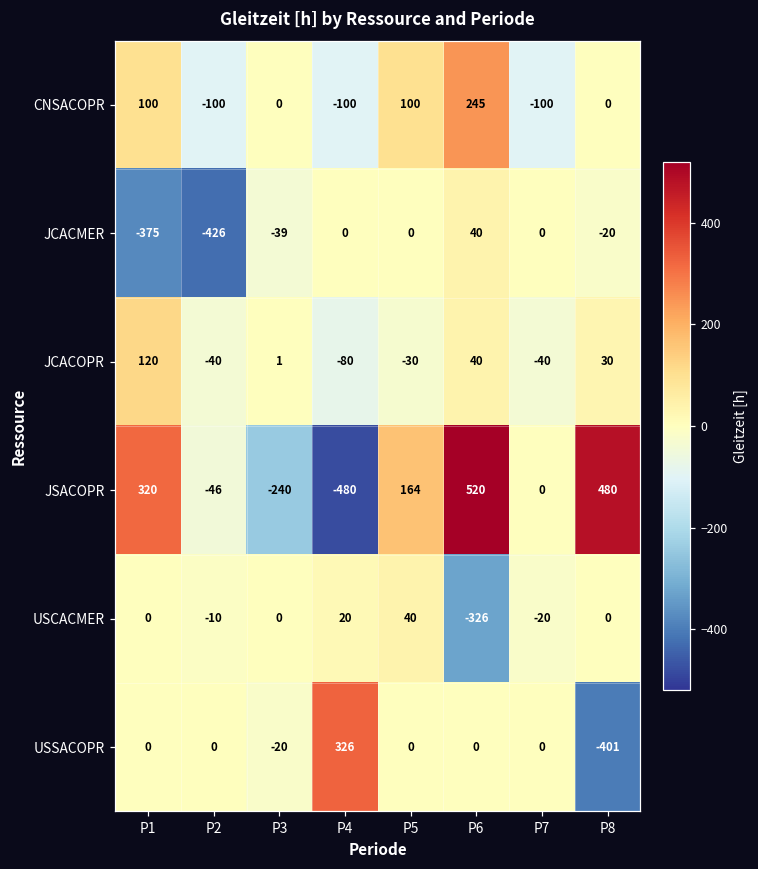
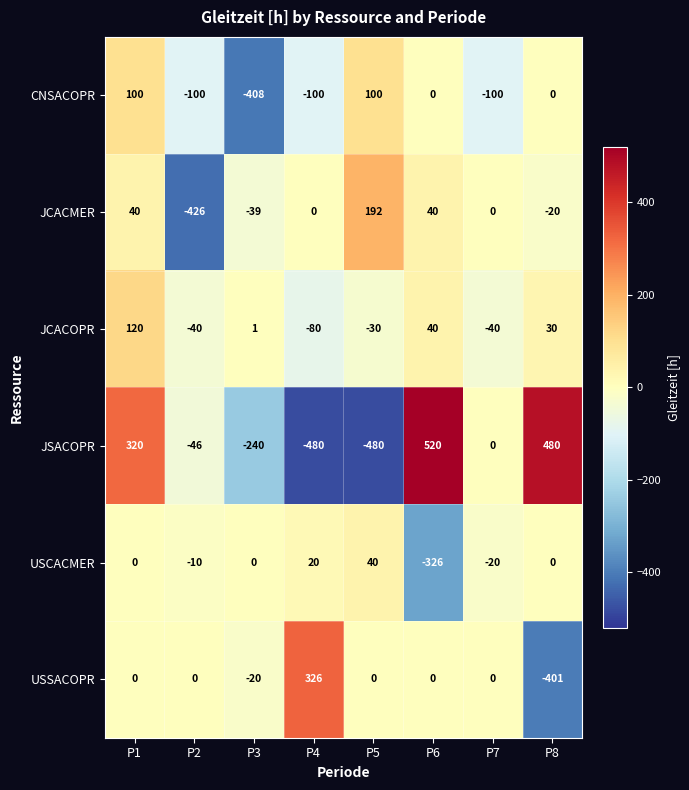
CNSACOPR, P3: 0 -> -408
CNSACOPR, P6: 245 -> 0
JCACMER, P1: -375 -> 40
JCACMER, P5: 0 -> 192
JSACOPR, P5: 164 -> -480
